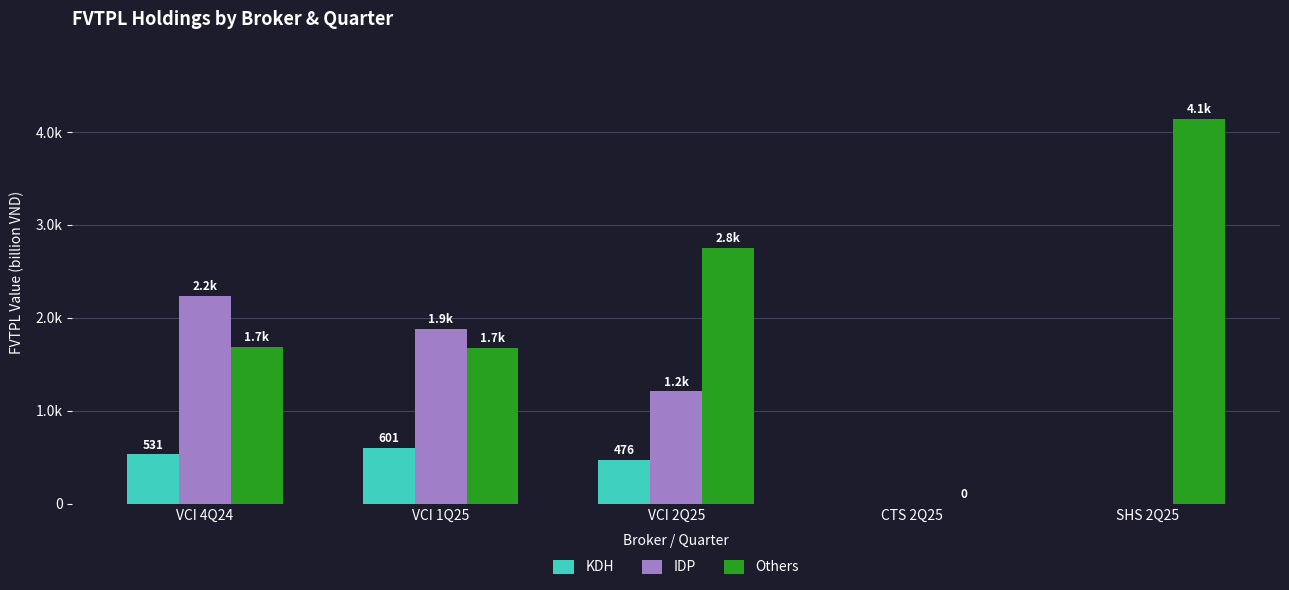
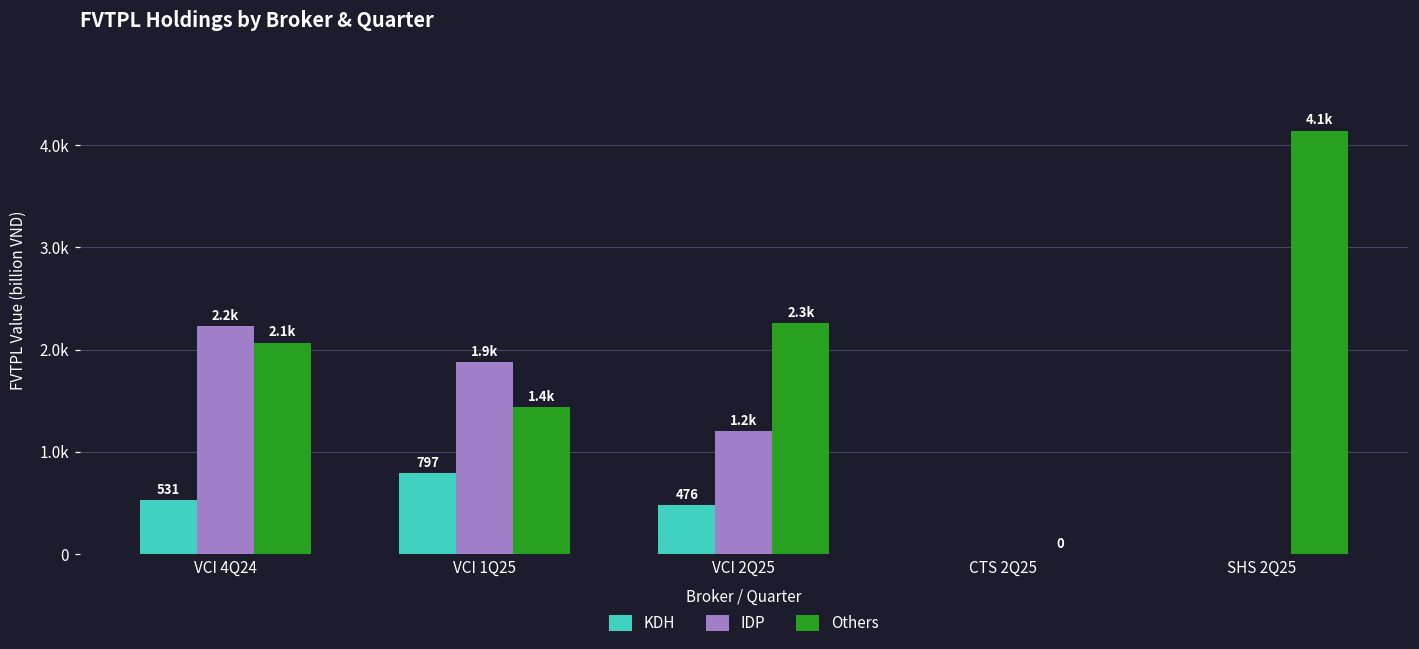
Others, VCI 4Q24: 1.7k -> 2.1k
KDH, VCI 1Q25: 601 -> 797
Others, VCI 1Q25: 1.7k -> 1.4k
Others, VCI 2Q25: 2.8k -> 2.3k
